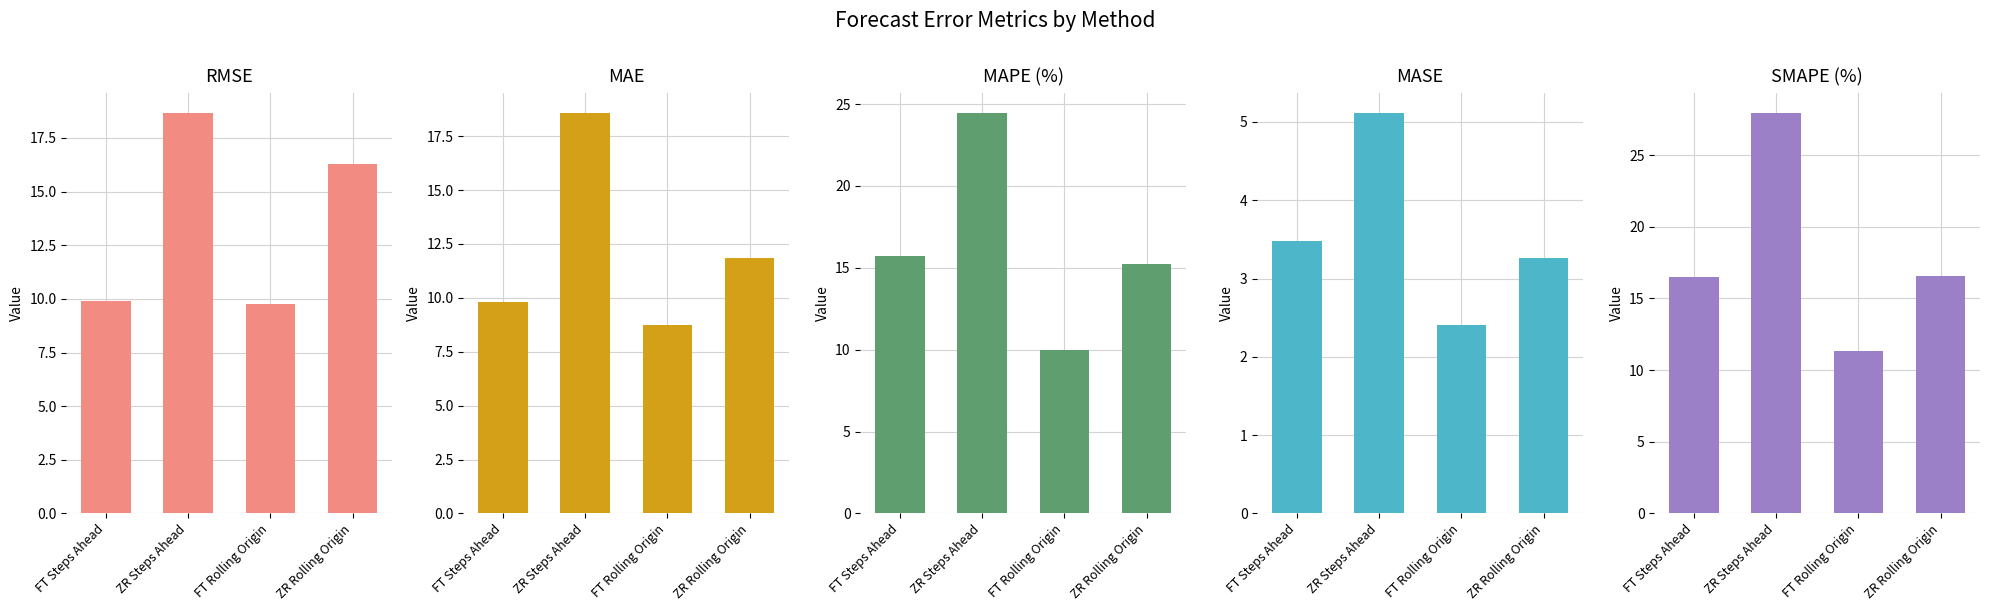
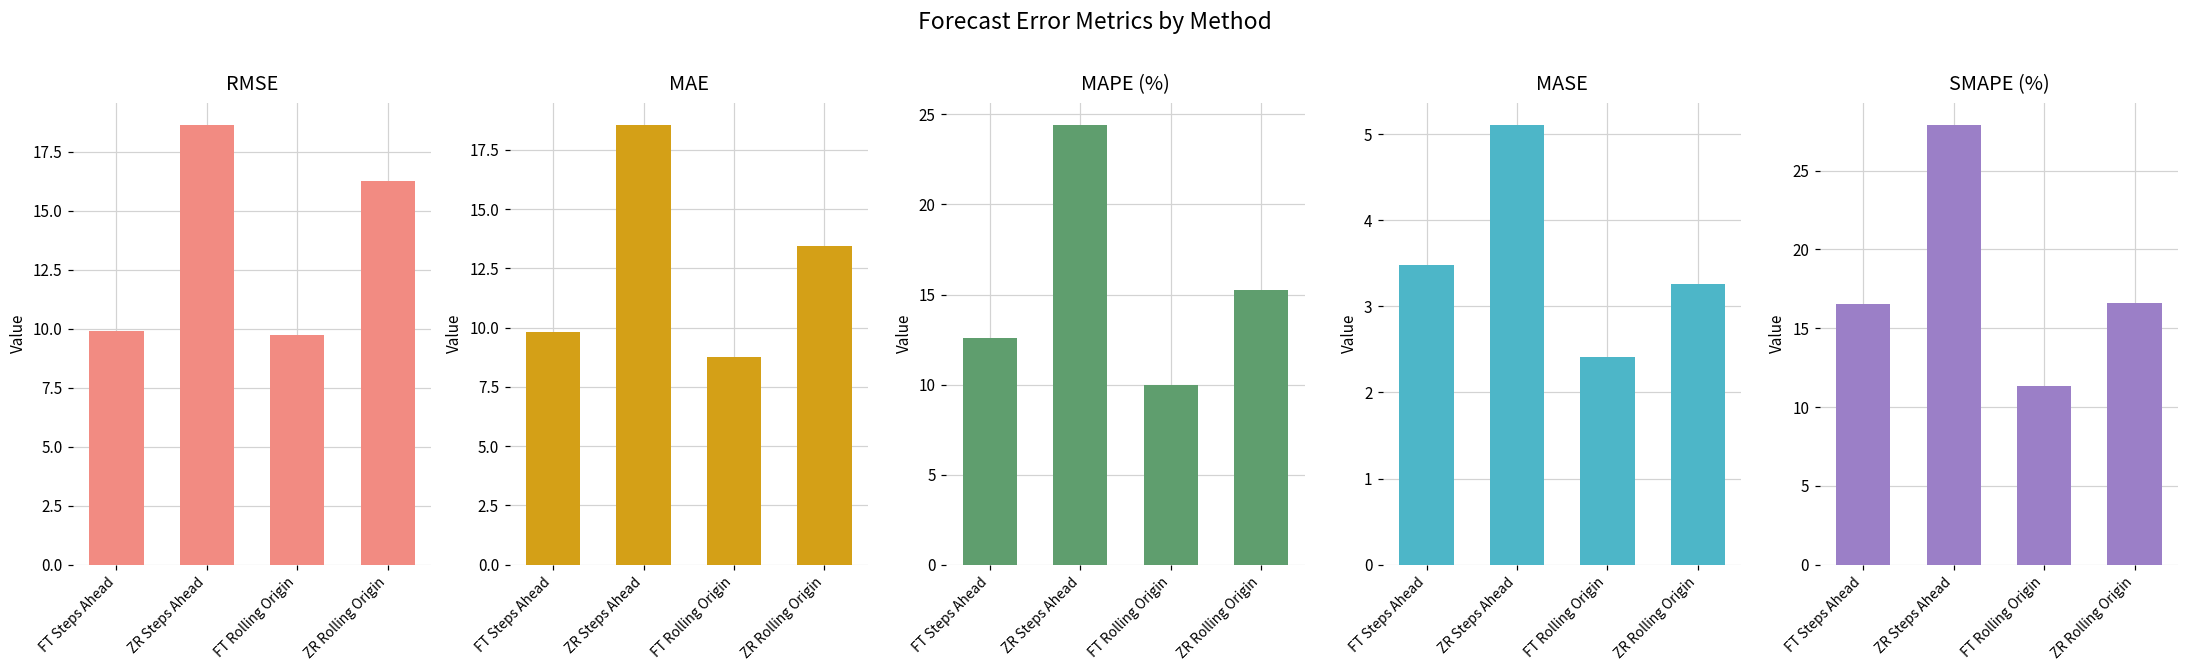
MAE, ZR Rolling Origin: 11.8 -> 13.4
MAPE (%), FT Steps Ahead: 15.8 -> 12.6
